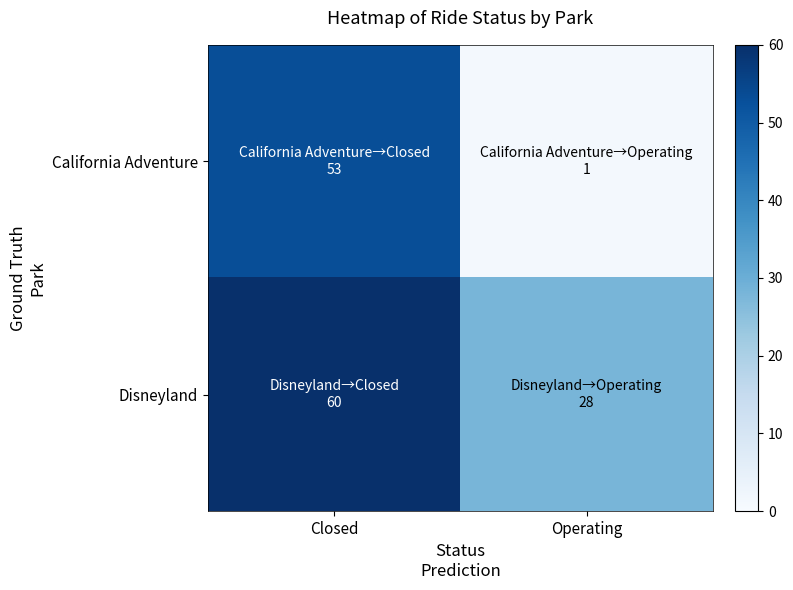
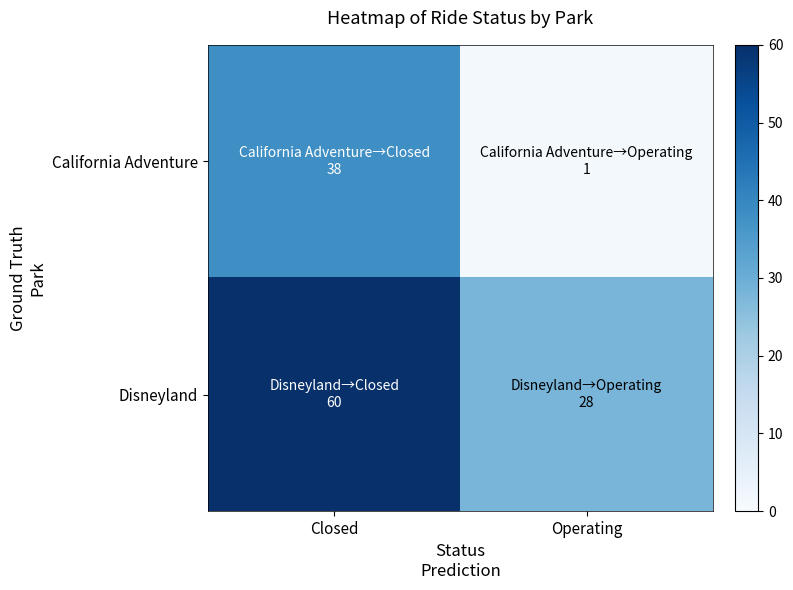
California Adventure, Closed: 53 -> 38
